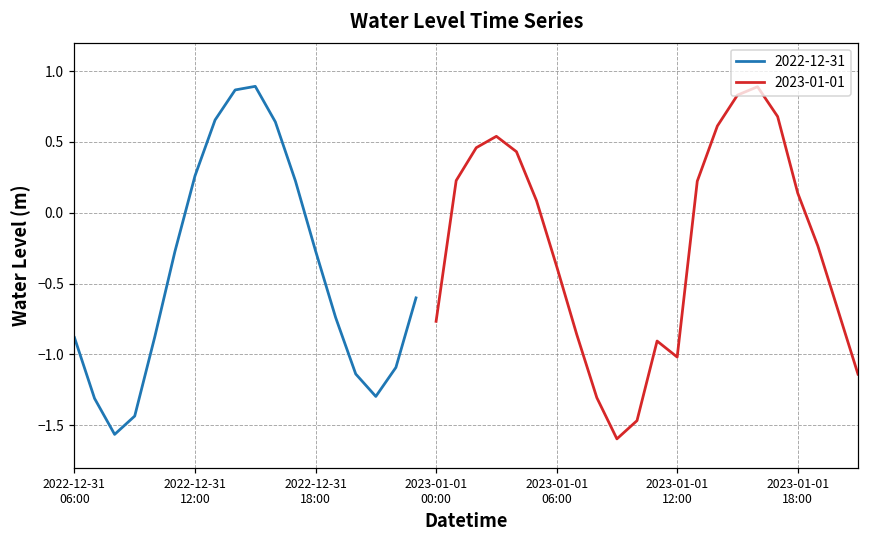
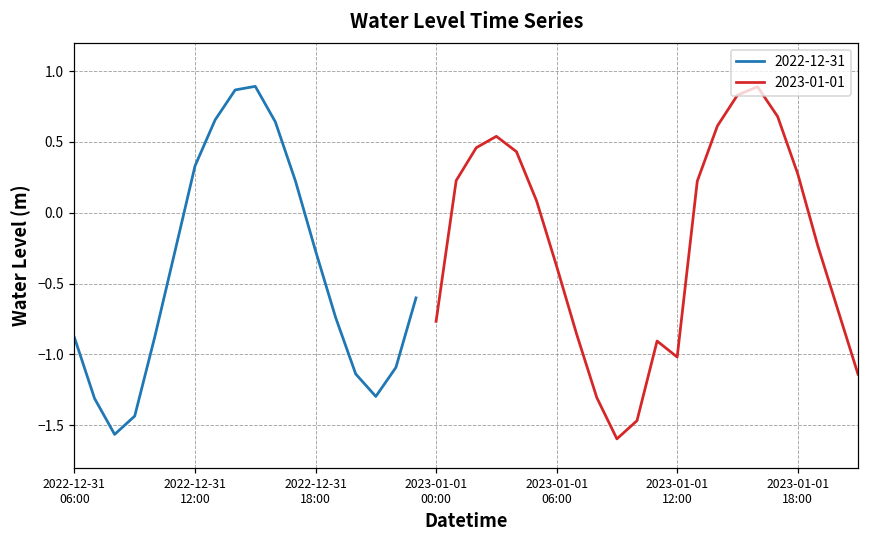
2022-12-31, 2022-12-31 12:00: 0.26 -> 0.33
2023-01-01, 2023-01-01 18:00: 0.14 -> 0.28
